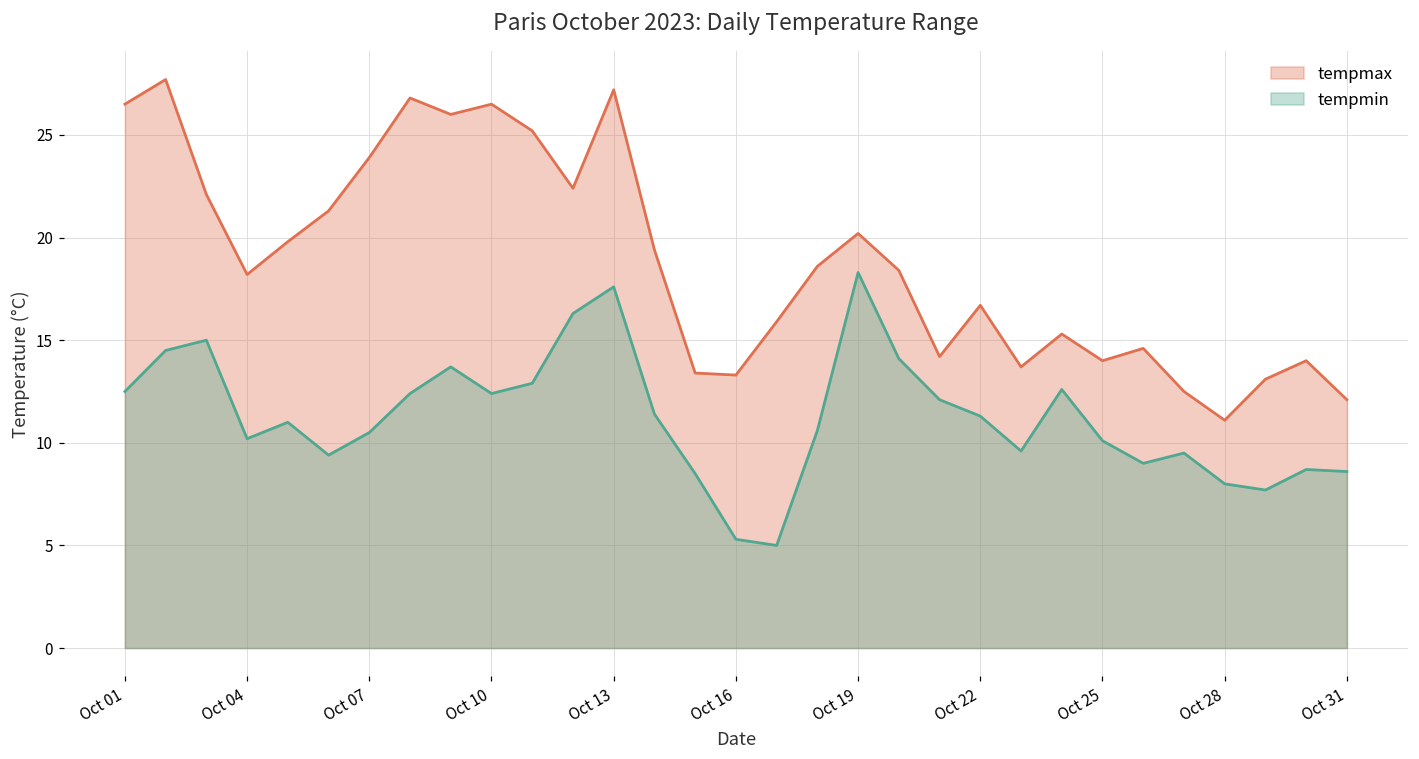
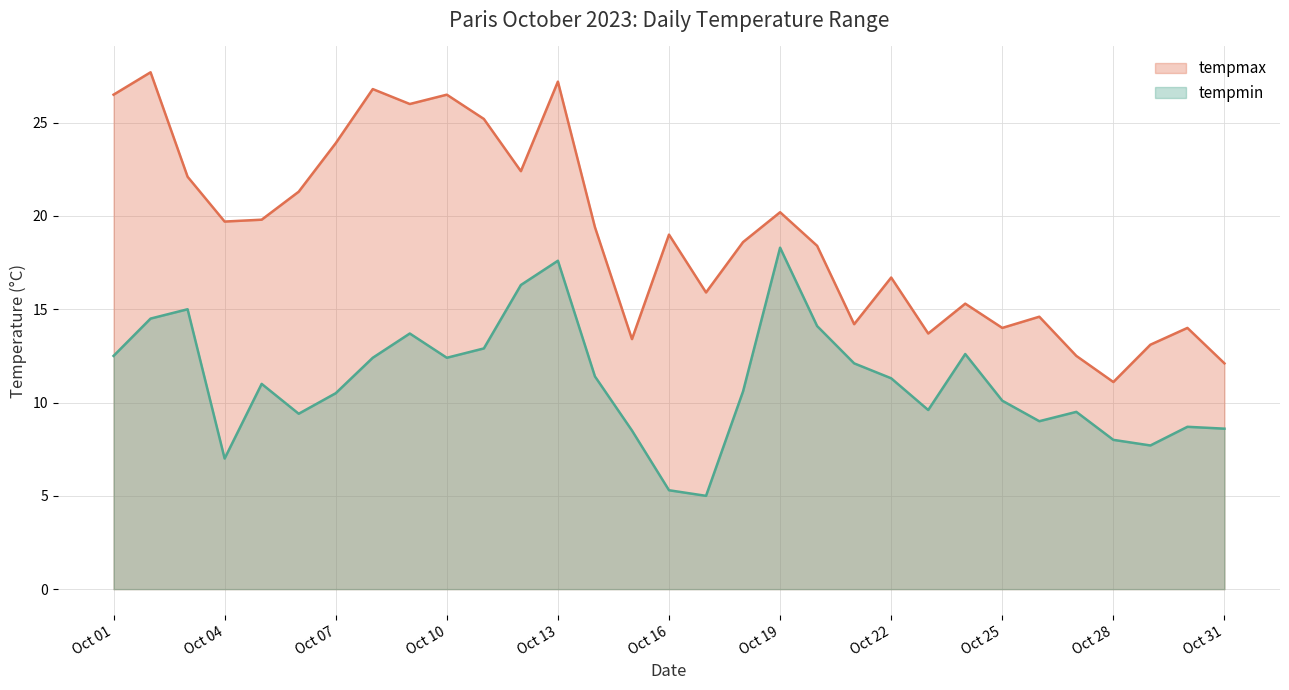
tempmax, Oct 04: 18.2 -> 19.7
tempmin, Oct 04: 10.2 -> 7.0
tempmax, Oct 16: 13.3 -> 19.0
